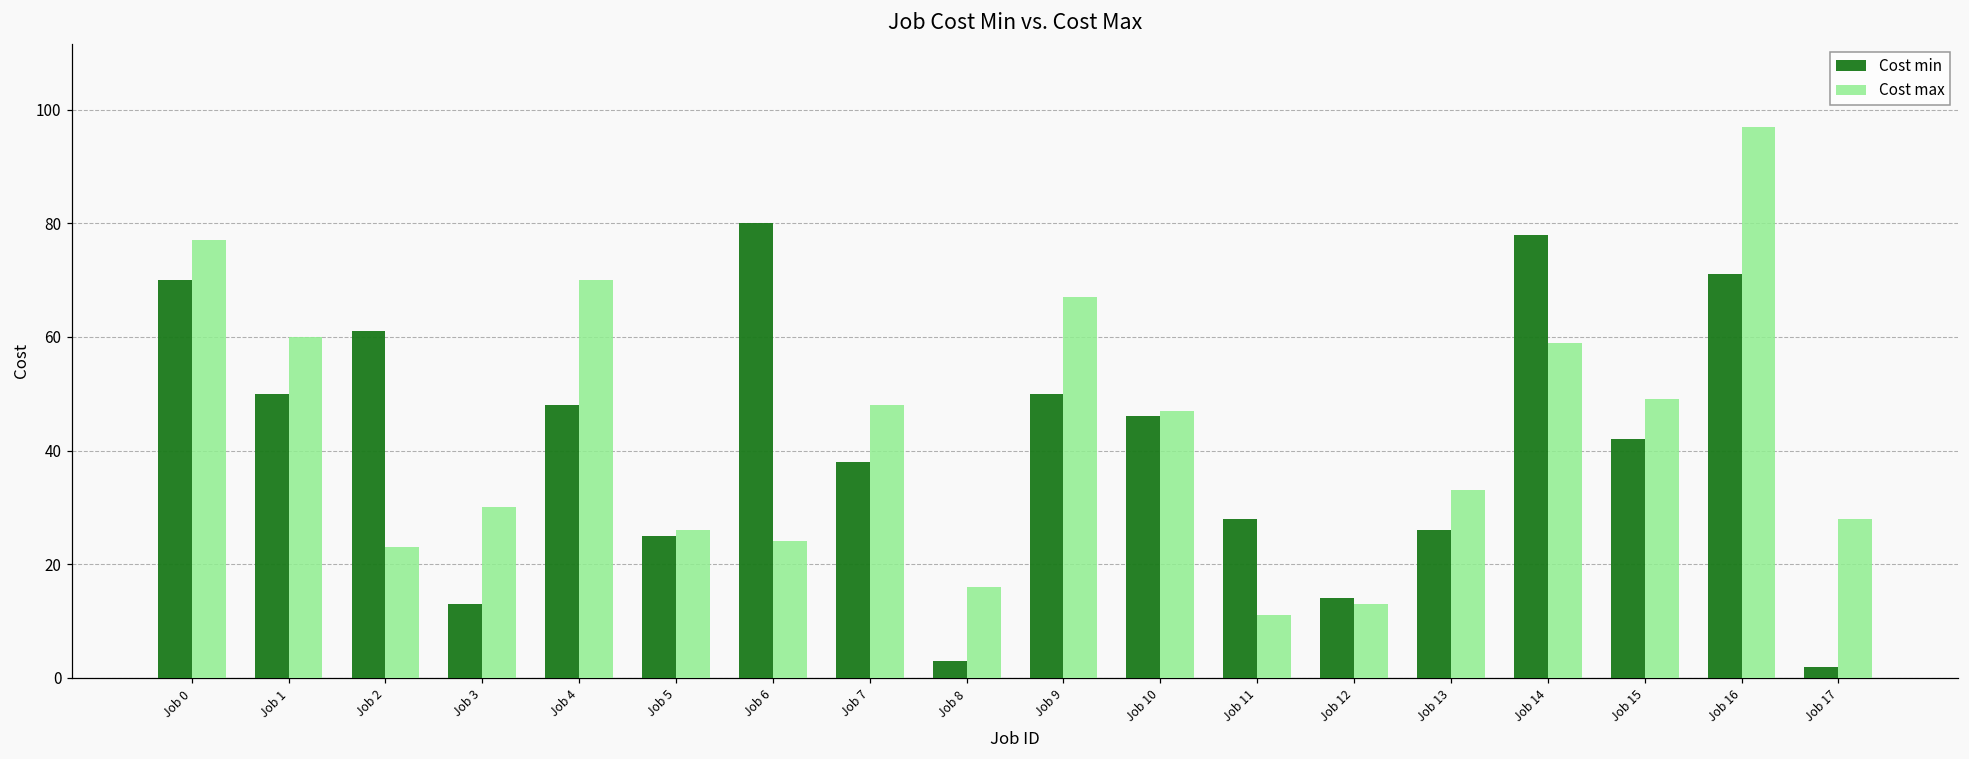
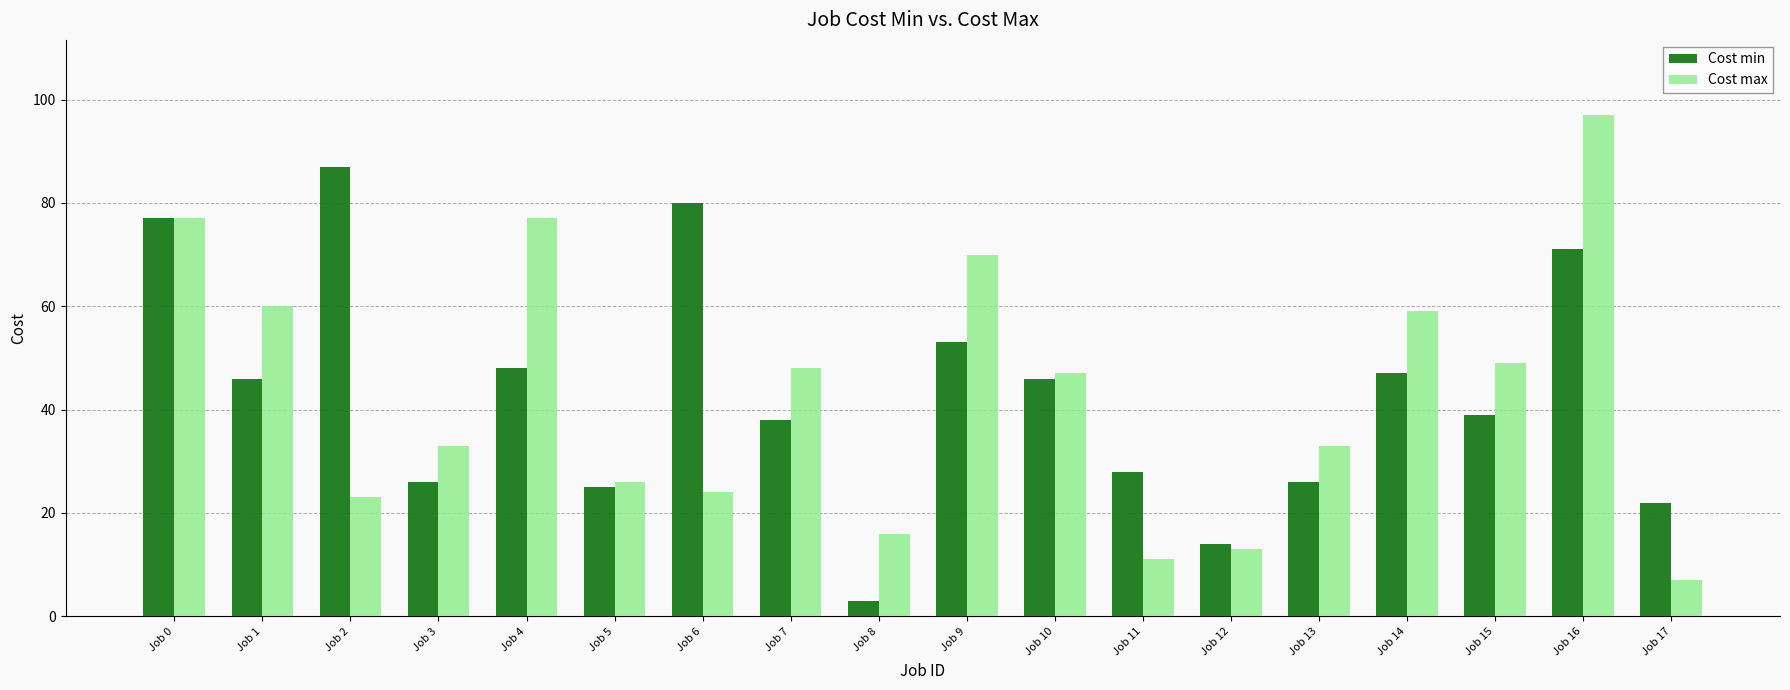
Cost min, Job 0: 70 -> 77
Cost min, Job 1: 50 -> 46
Cost min, Job 2: 61 -> 87
Cost min, Job 3: 13 -> 26
Cost max, Job 3: 30 -> 33
Cost max, Job 4: 70 -> 77
Cost min, Job 9: 50 -> 53
Cost max, Job 9: 67 -> 70
Cost min, Job 14: 78 -> 47
Cost min, Job 15: 42 -> 39
Cost min, Job 17: 2 -> 22
Cost max, Job 17: 28 -> 7
